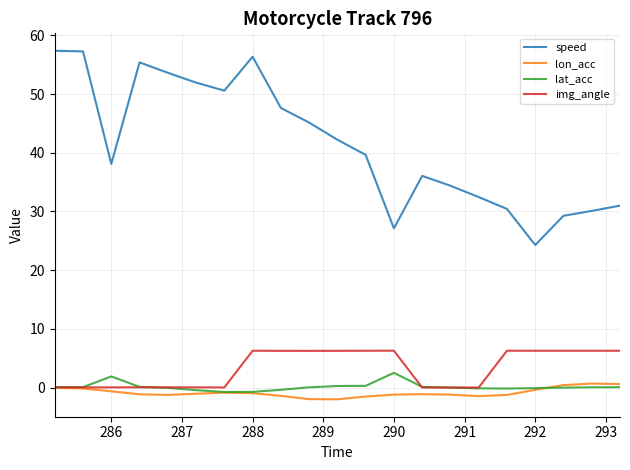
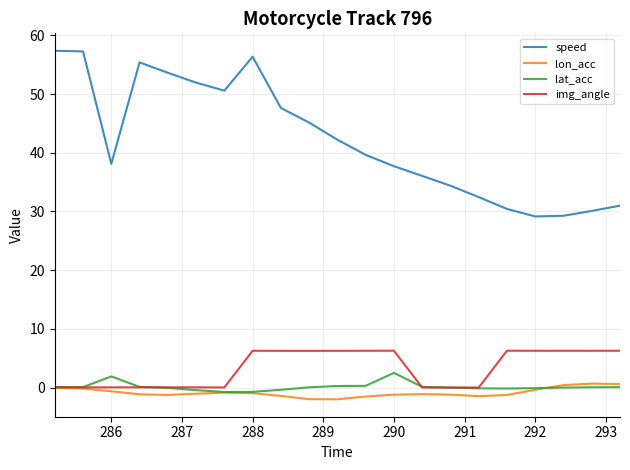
speed, 290: 27 -> 38
speed, 292: 24 -> 29
